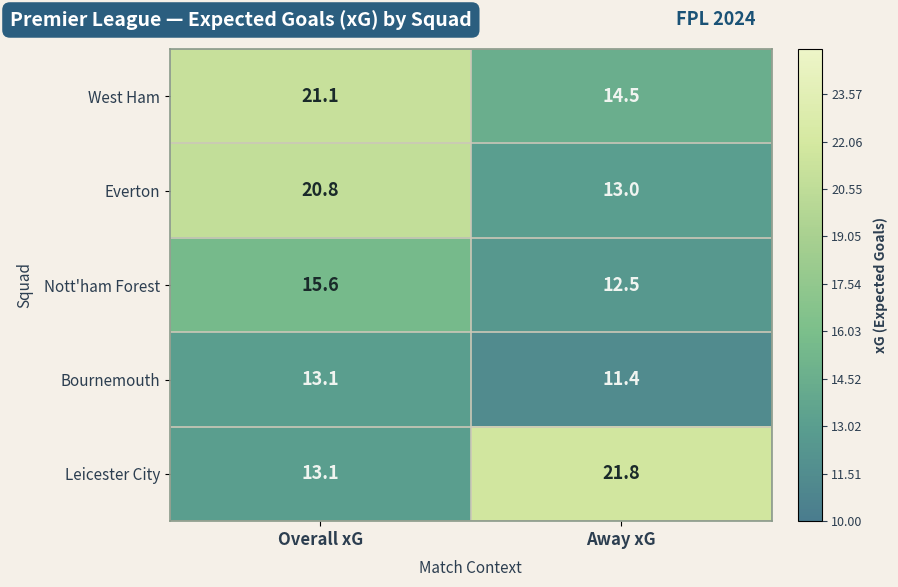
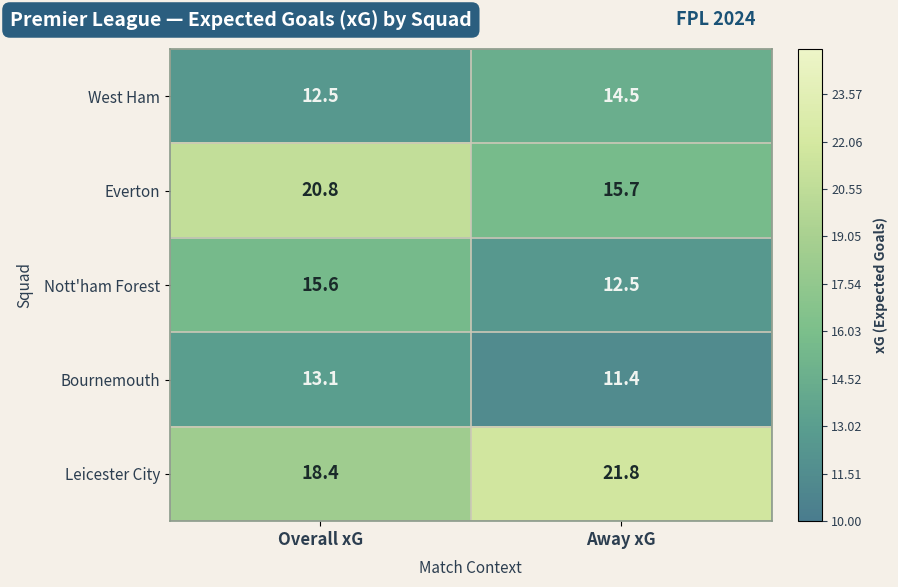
West Ham, Overall xG: 21.1 -> 12.5
Everton, Away xG: 13.0 -> 15.7
Leicester City, Overall xG: 13.1 -> 18.4
